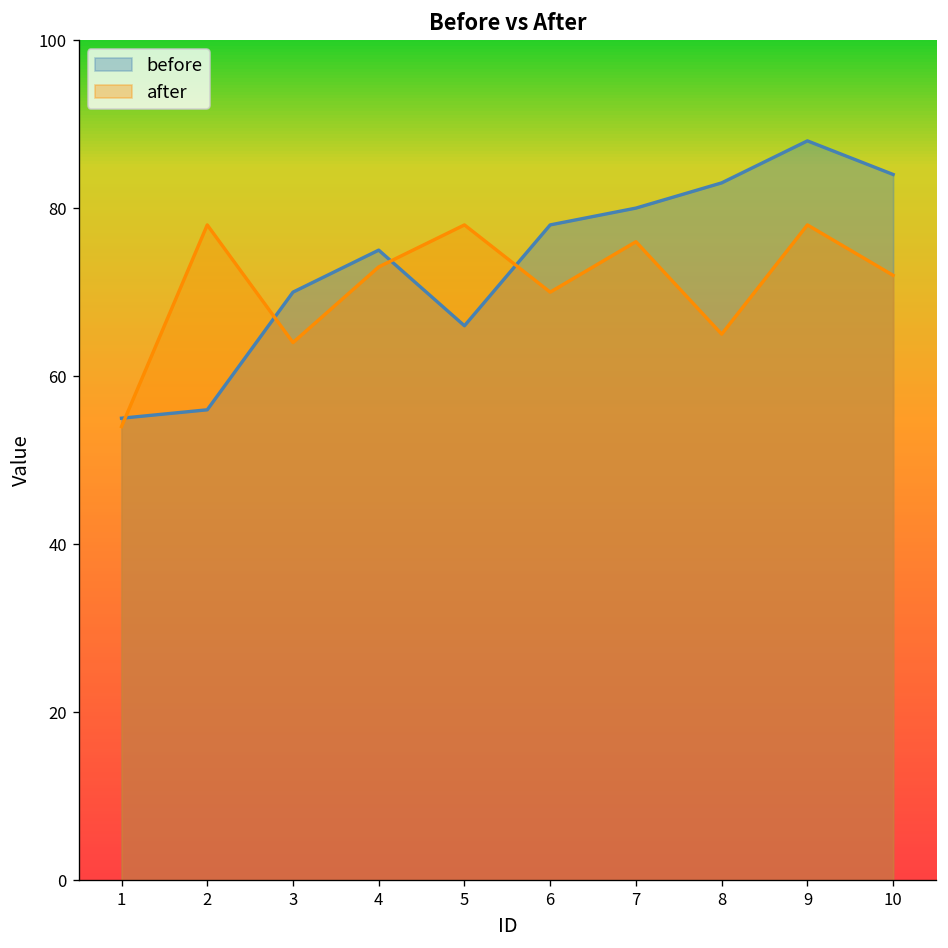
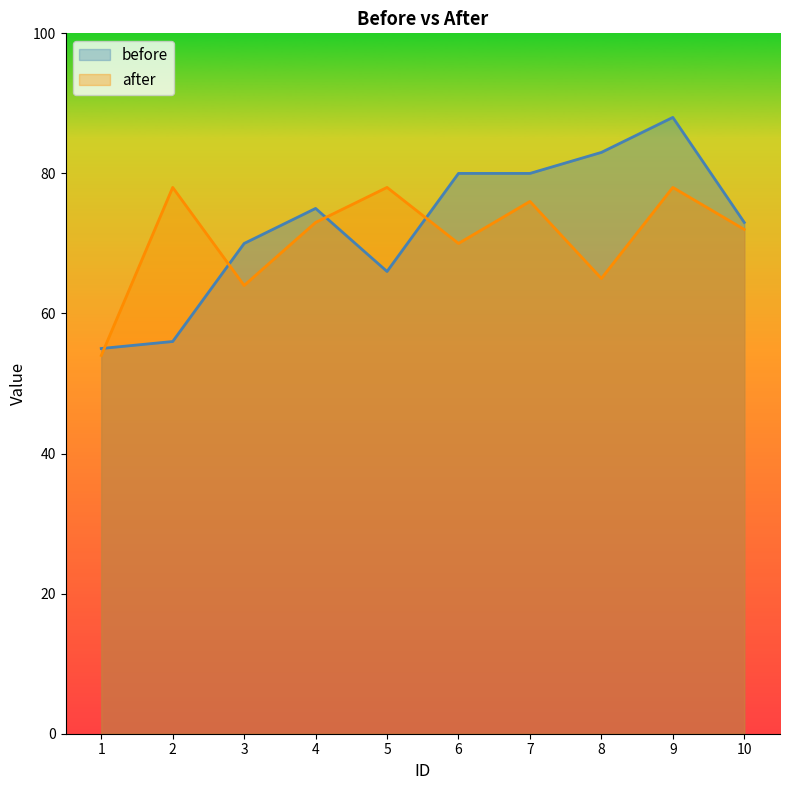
before, 6: 78 -> 80
before, 10: 84 -> 73
